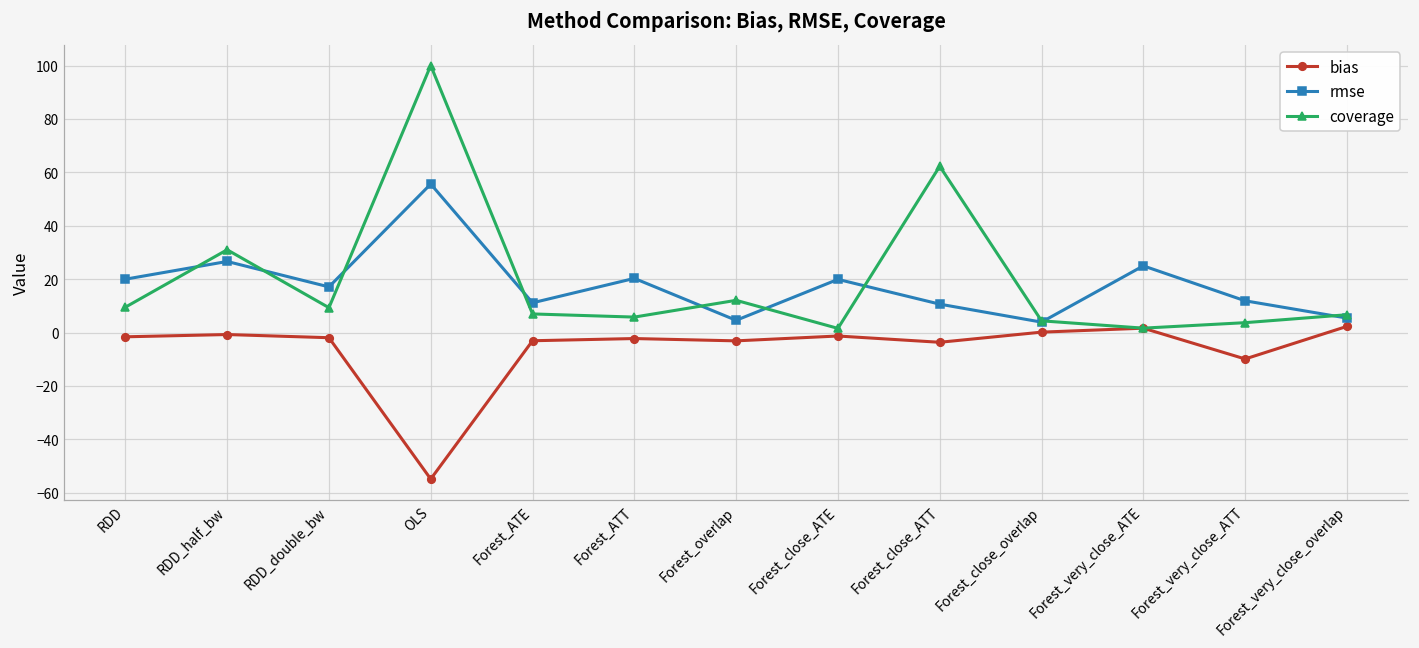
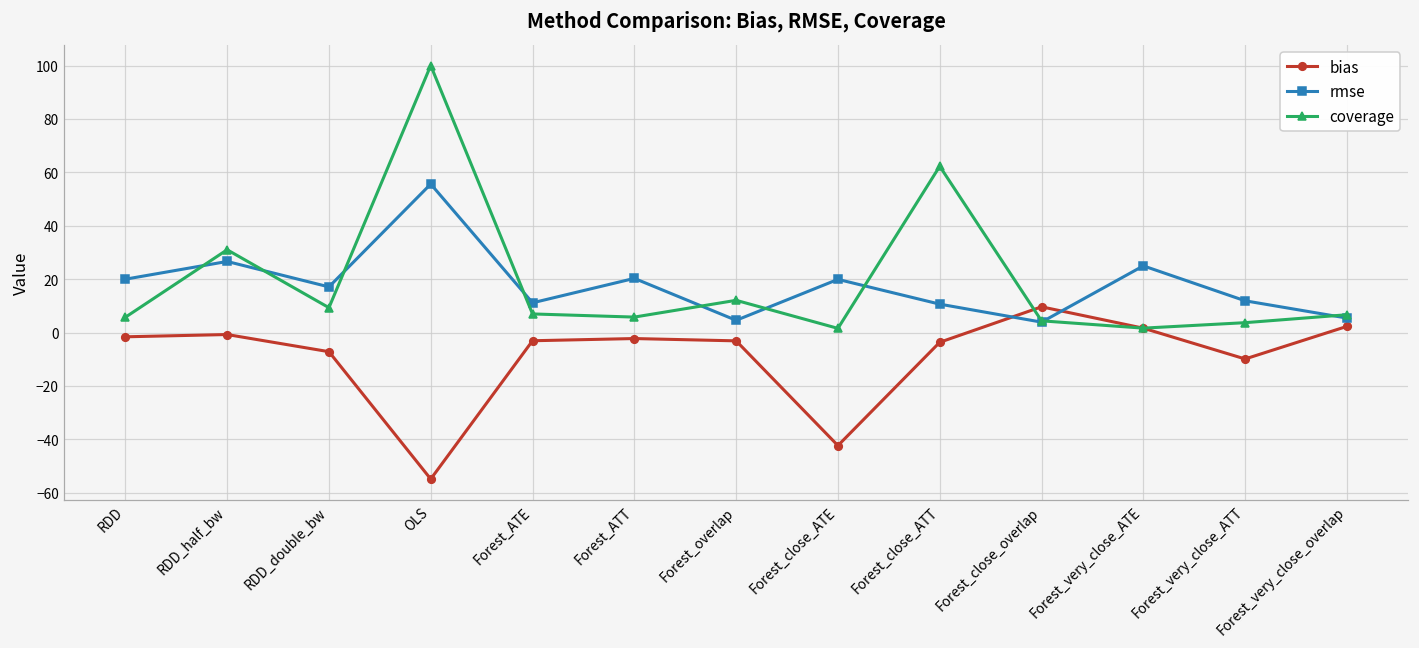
coverage, RDD: 9 -> 6
bias, RDD_double_bw: -2 -> -7
bias, Forest_close_ATE: -1 -> -42
bias, Forest_close_overlap: 0 -> 10
